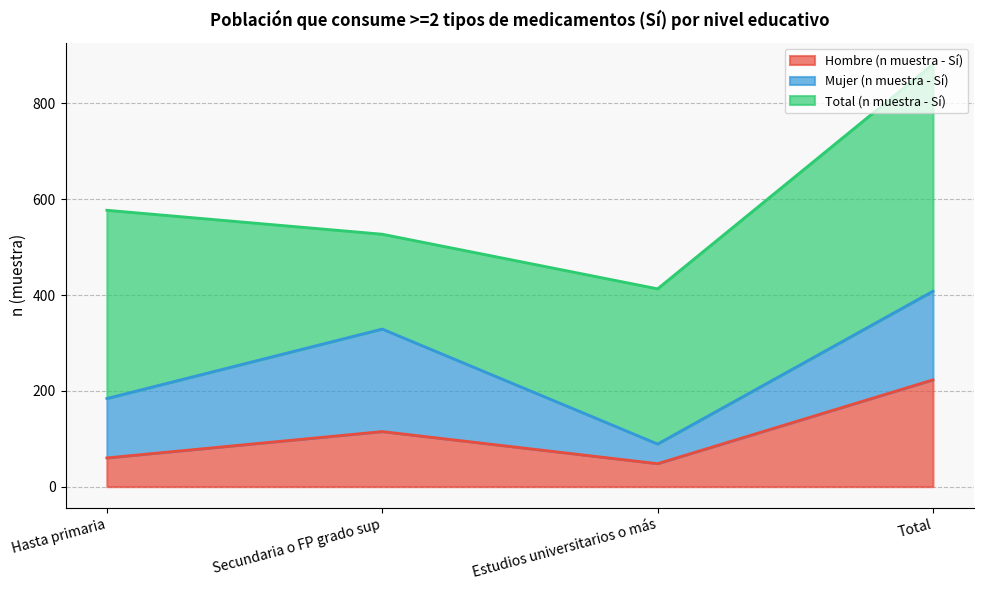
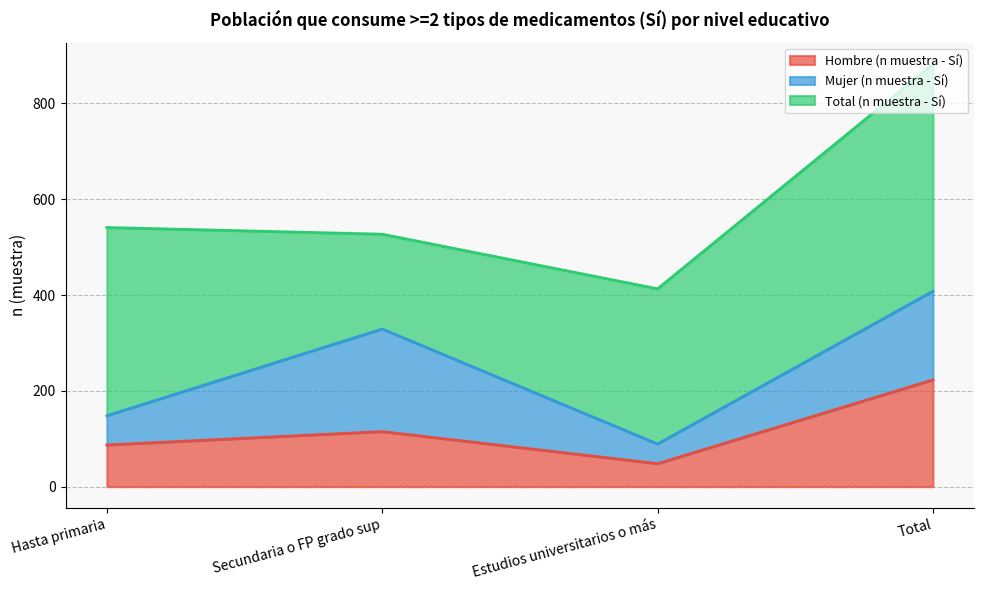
Hombre (n muestra - Sí), Hasta primaria: 60 -> 90
Mujer (n muestra - Sí), Hasta primaria: 120 -> 60
